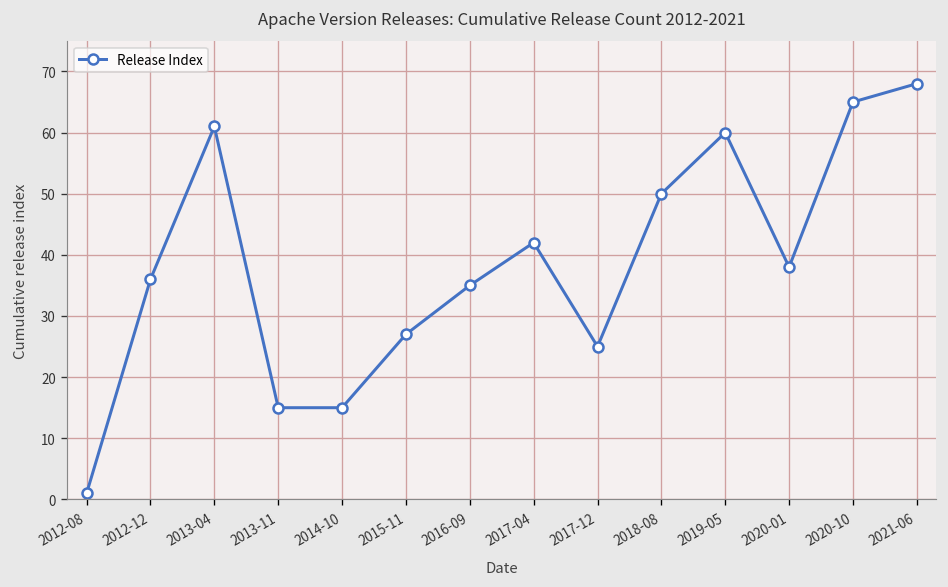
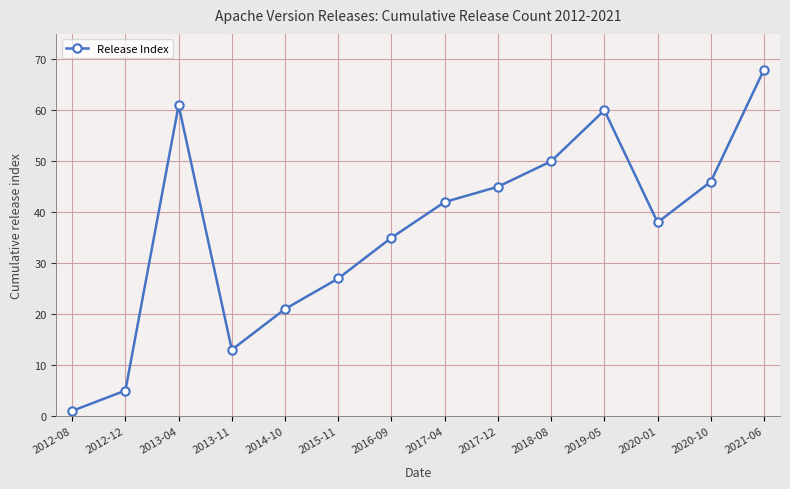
2012-12: 36 -> 5
2013-11: 15 -> 13
2014-10: 15 -> 21
2017-12: 25 -> 45
2020-10: 65 -> 46
